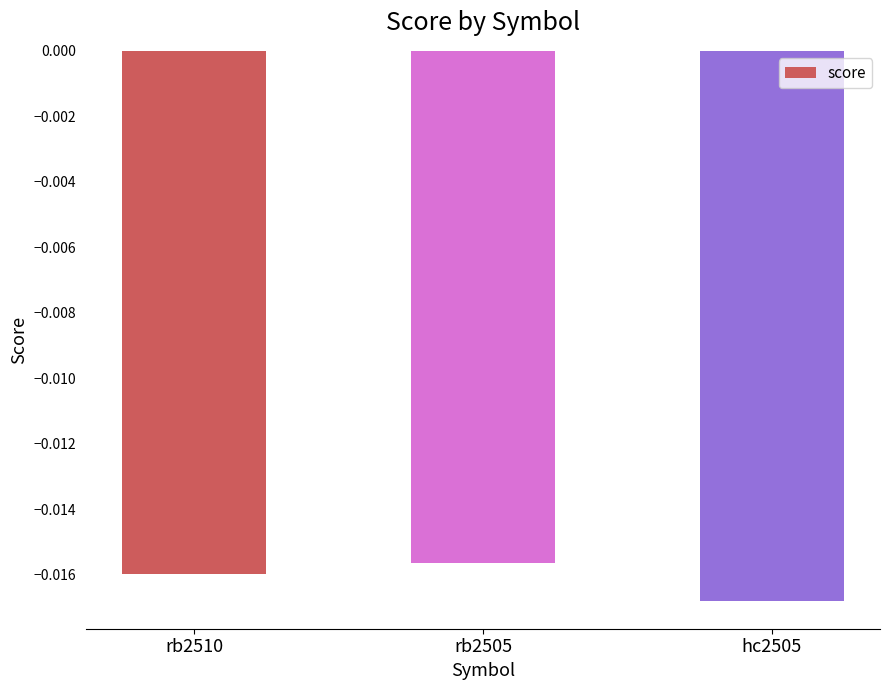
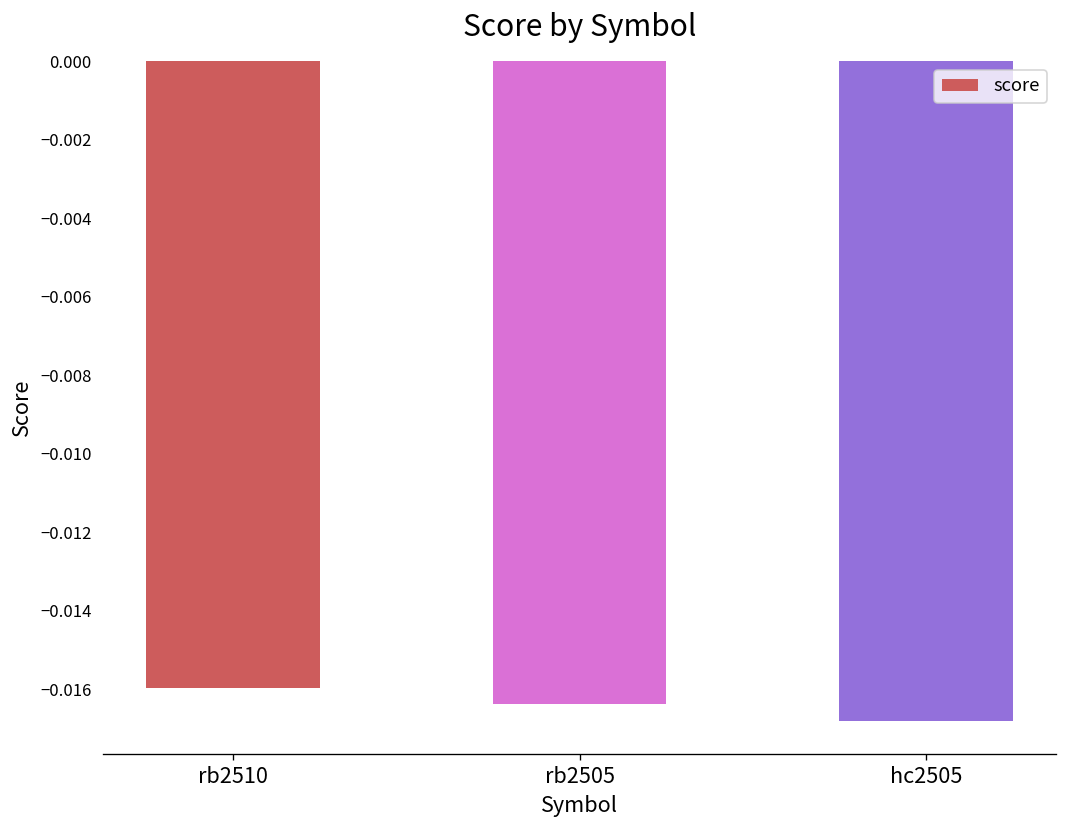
rb2505: -0.0157 -> -0.0164
